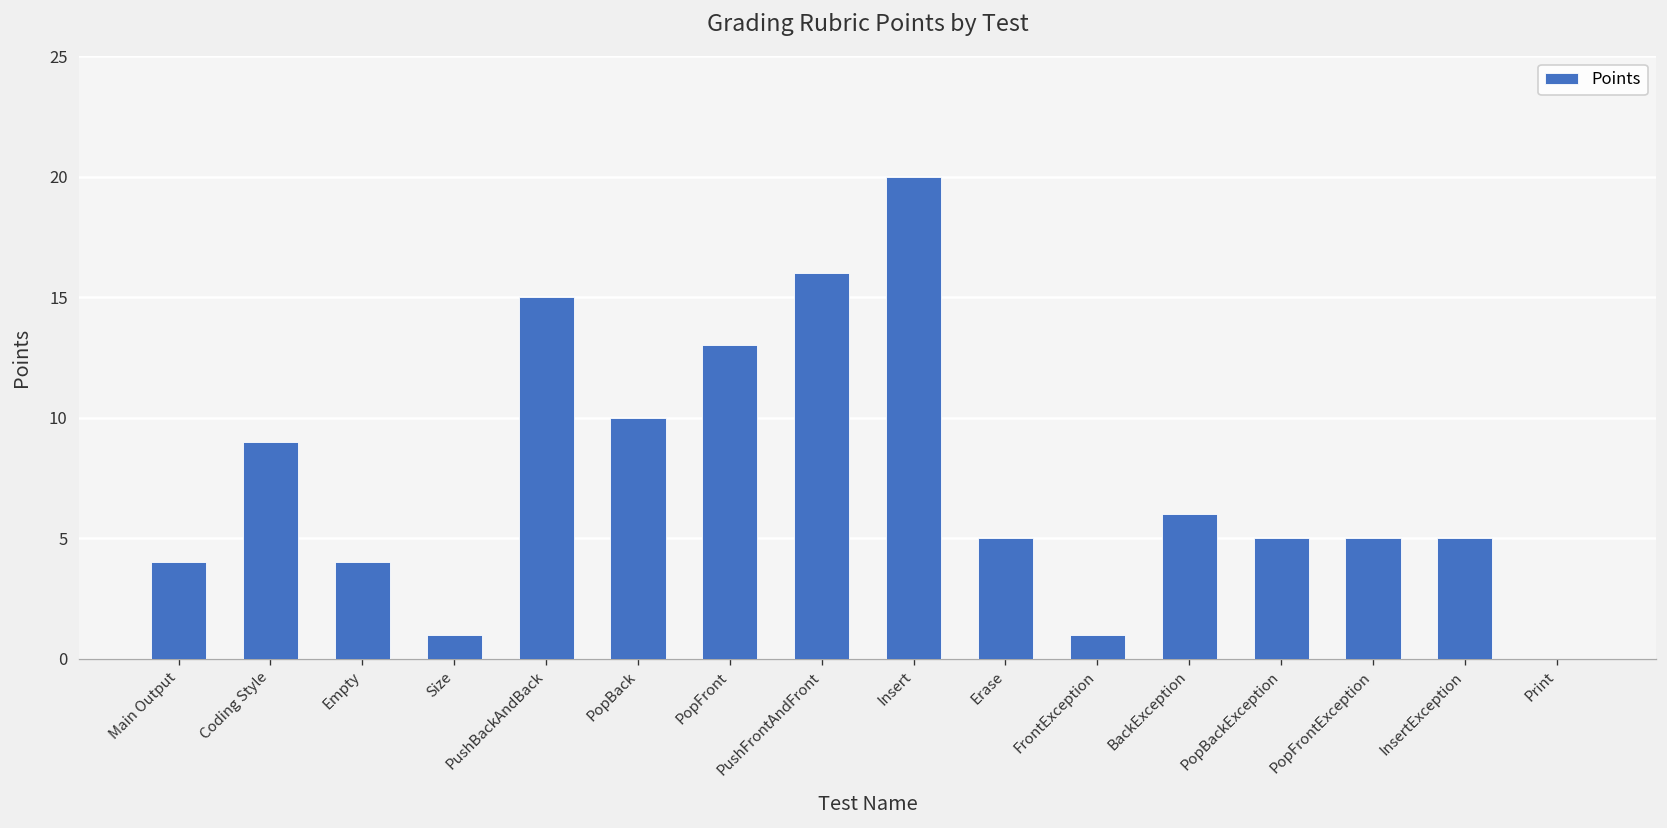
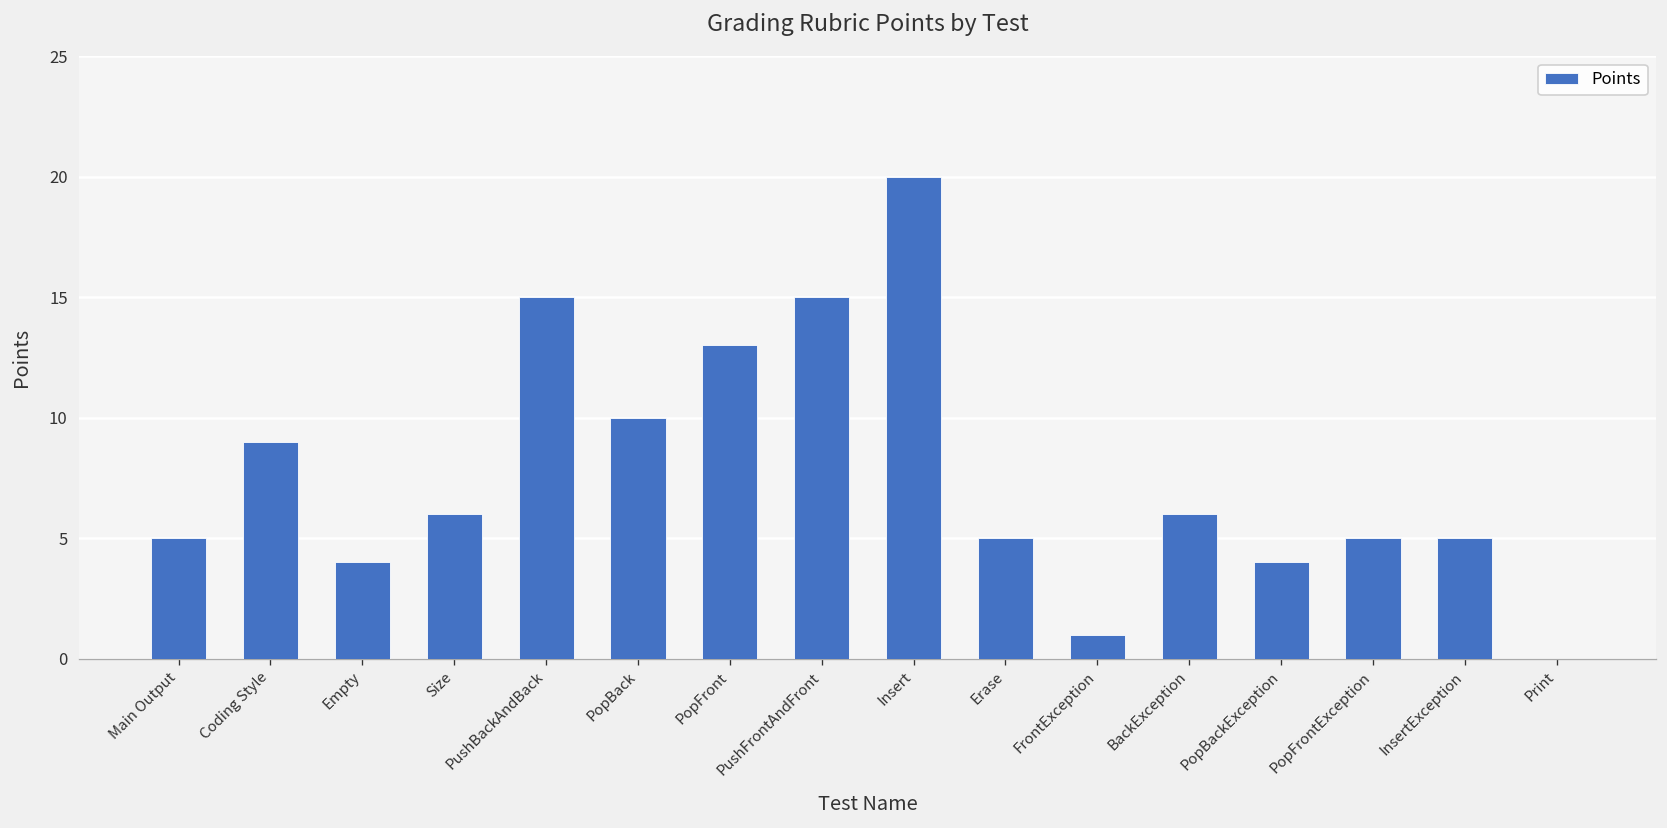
Main Output: 4 -> 5
Size: 1 -> 6
PushFrontAndFront: 16 -> 15
PopBackException: 5 -> 4
